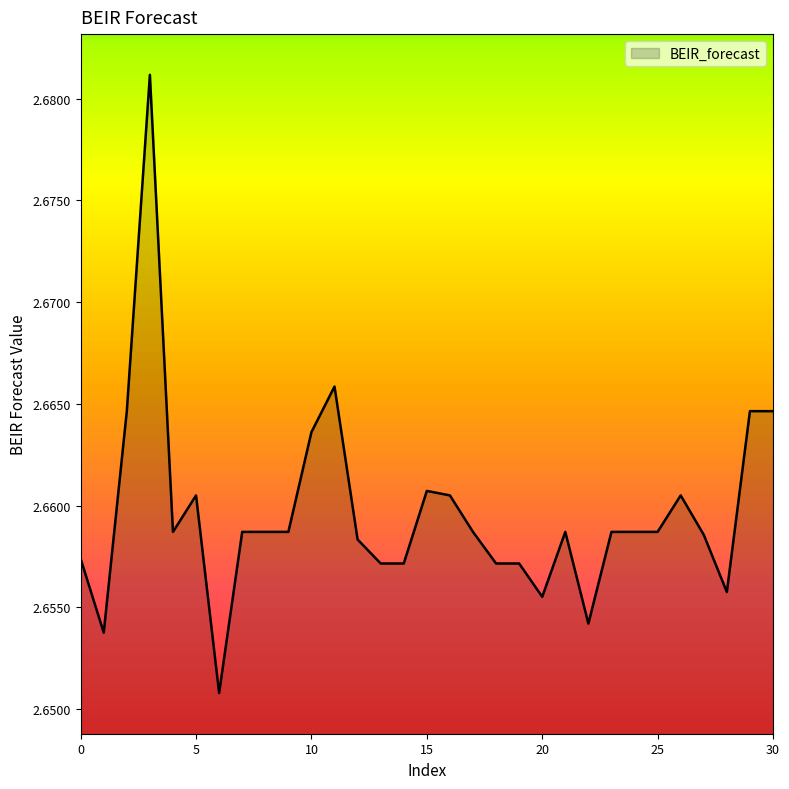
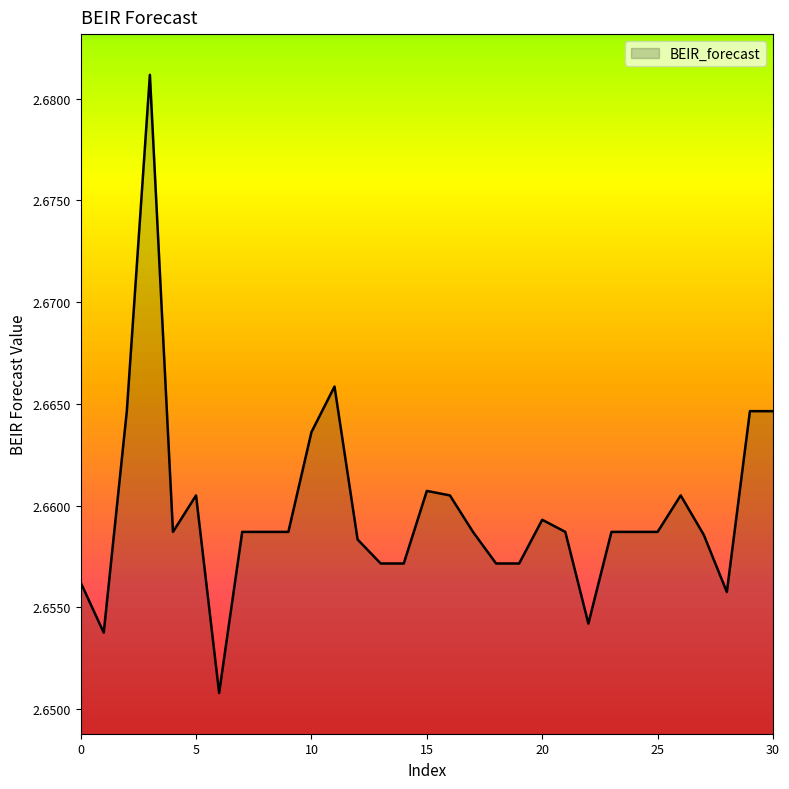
0: 2.6574 -> 2.6562
20: 2.6555 -> 2.6593
